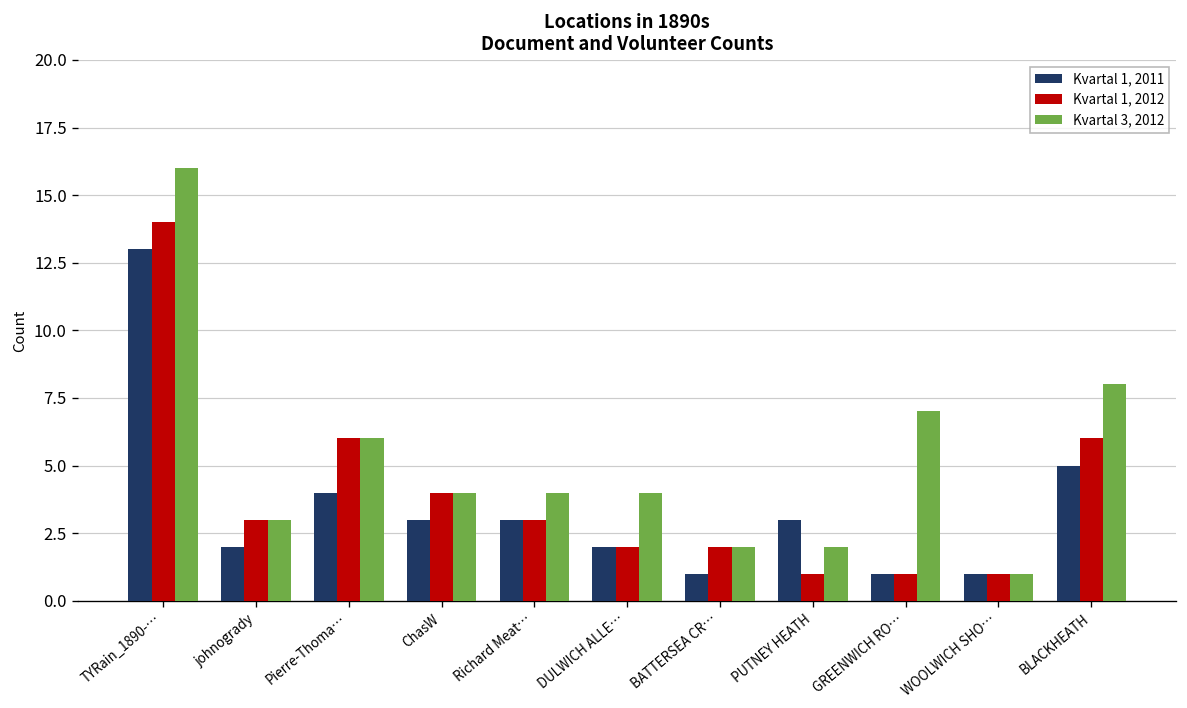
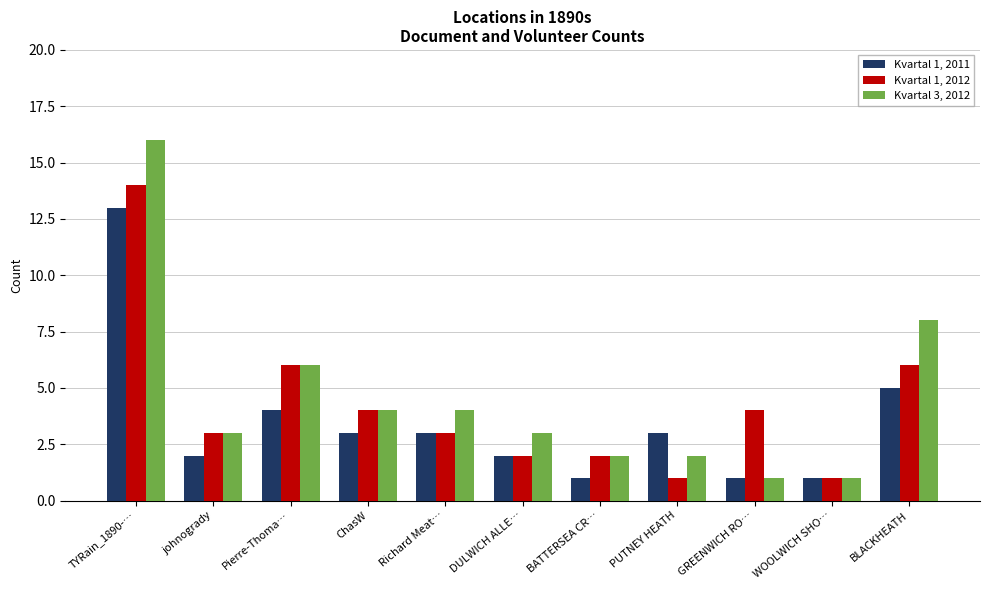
Kvartal 3, 2012, DULWICH ALLE…: 4 -> 3
Kvartal 1, 2012, GREENWICH RO…: 1 -> 4
Kvartal 3, 2012, GREENWICH RO…: 7 -> 1
